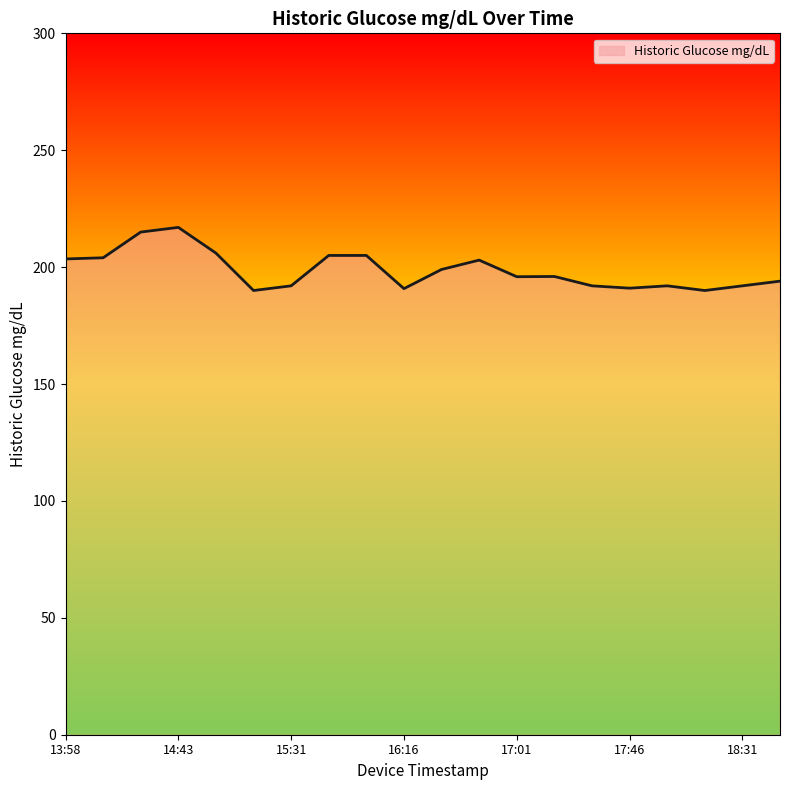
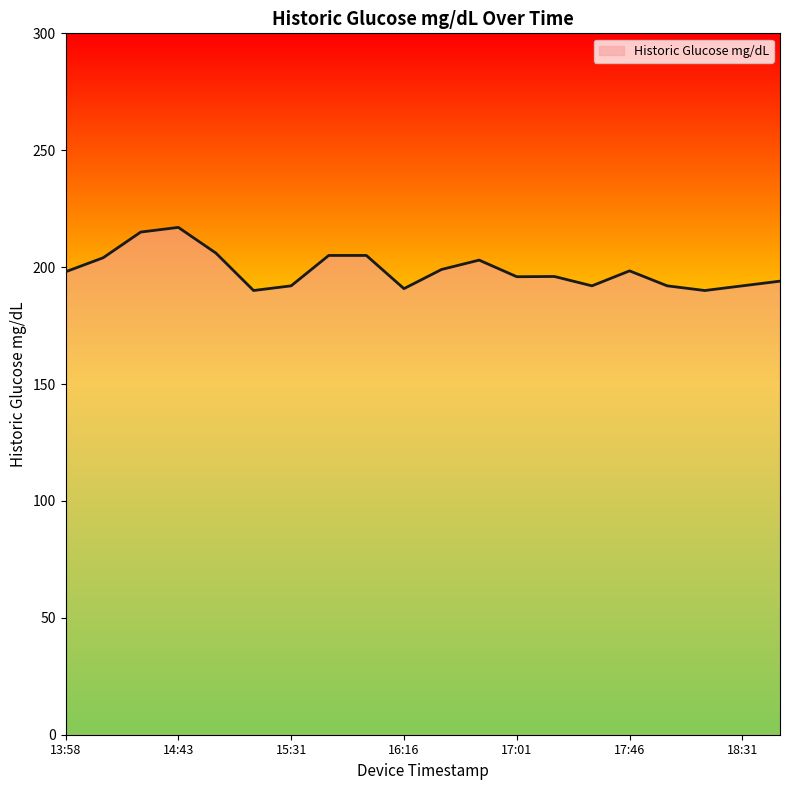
13:58: 204 -> 198
17:46: 191 -> 198
